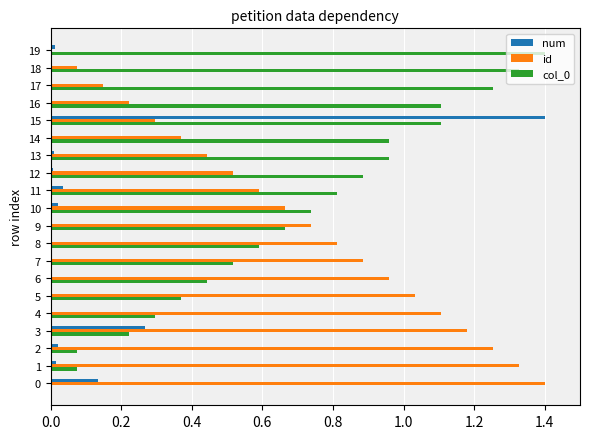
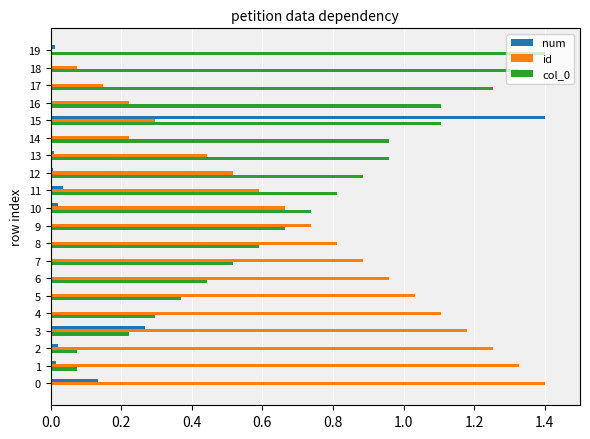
id, 14: 0.37 -> 0.22
